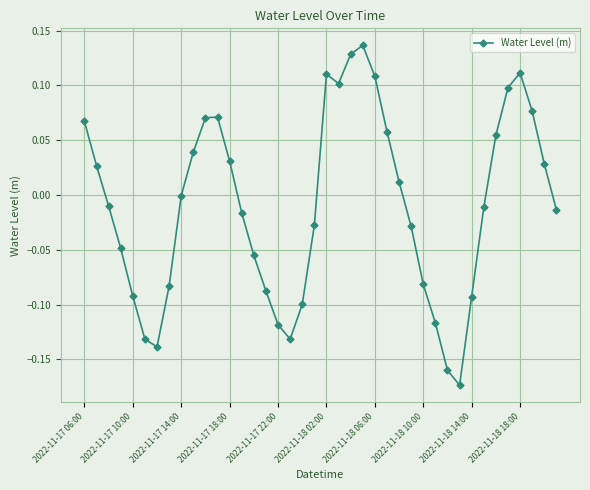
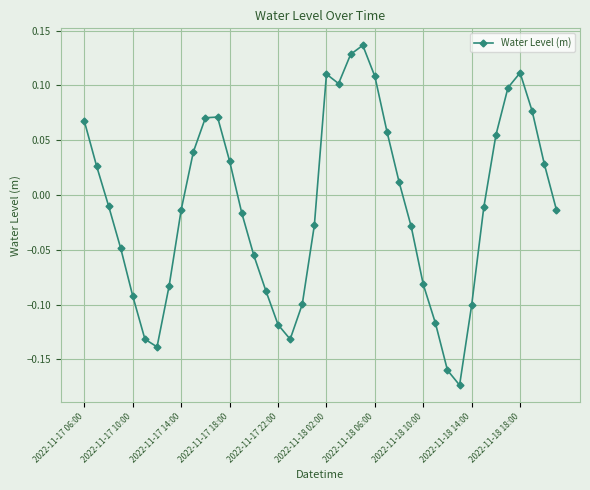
2022-11-17 14:00: -0.001 -> -0.013
2022-11-18 14:00: -0.093 -> -0.100
